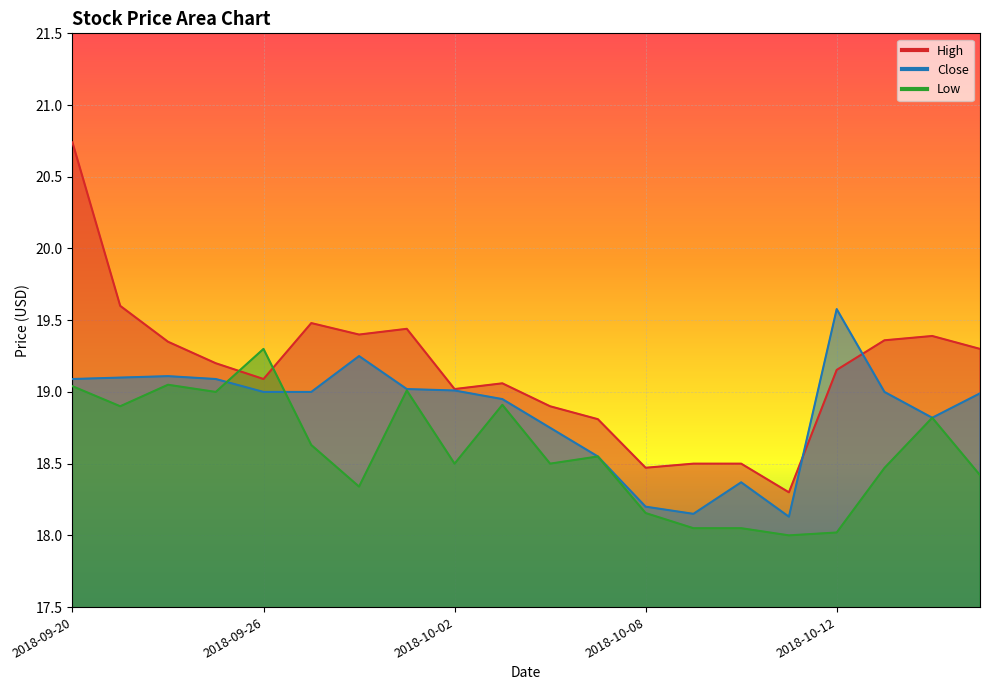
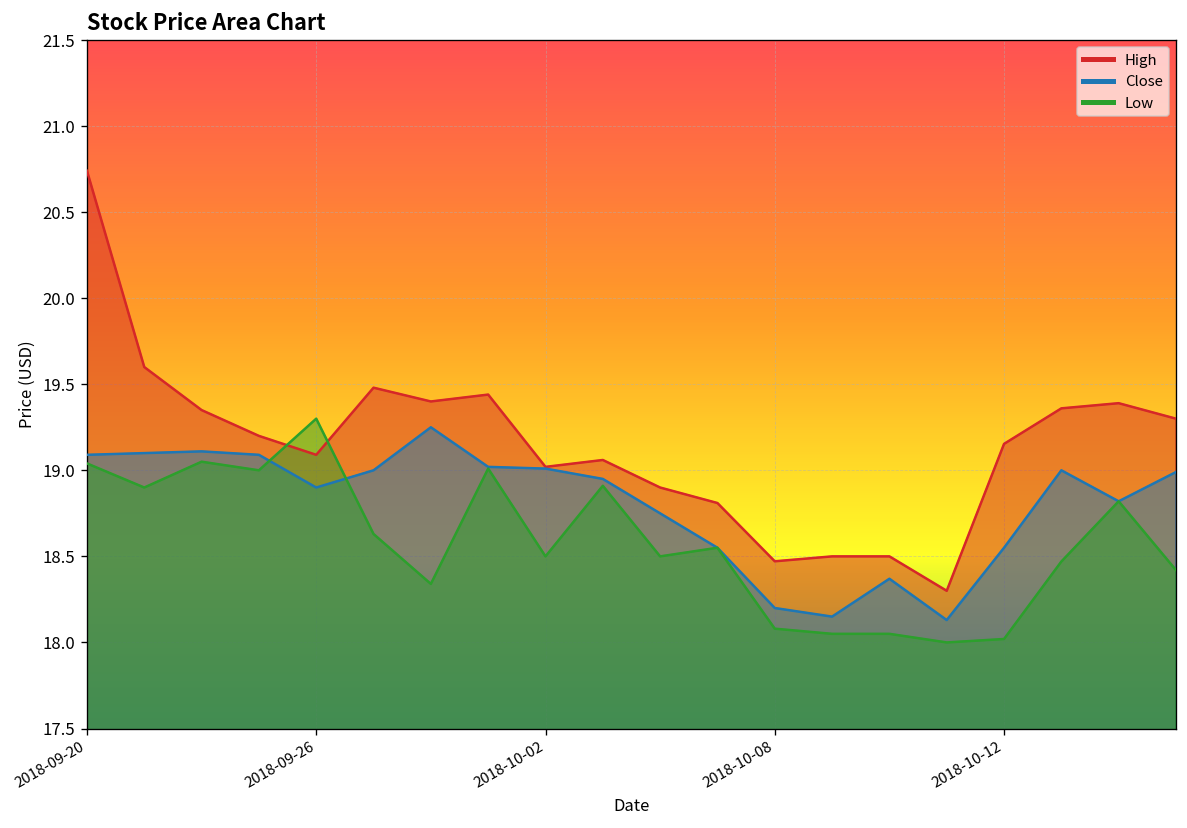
Close, 2018-09-26: 19.0 -> 18.9
Low, 2018-10-08: 18.16 -> 18.08
Close, 2018-10-12: 19.58 -> 18.55
